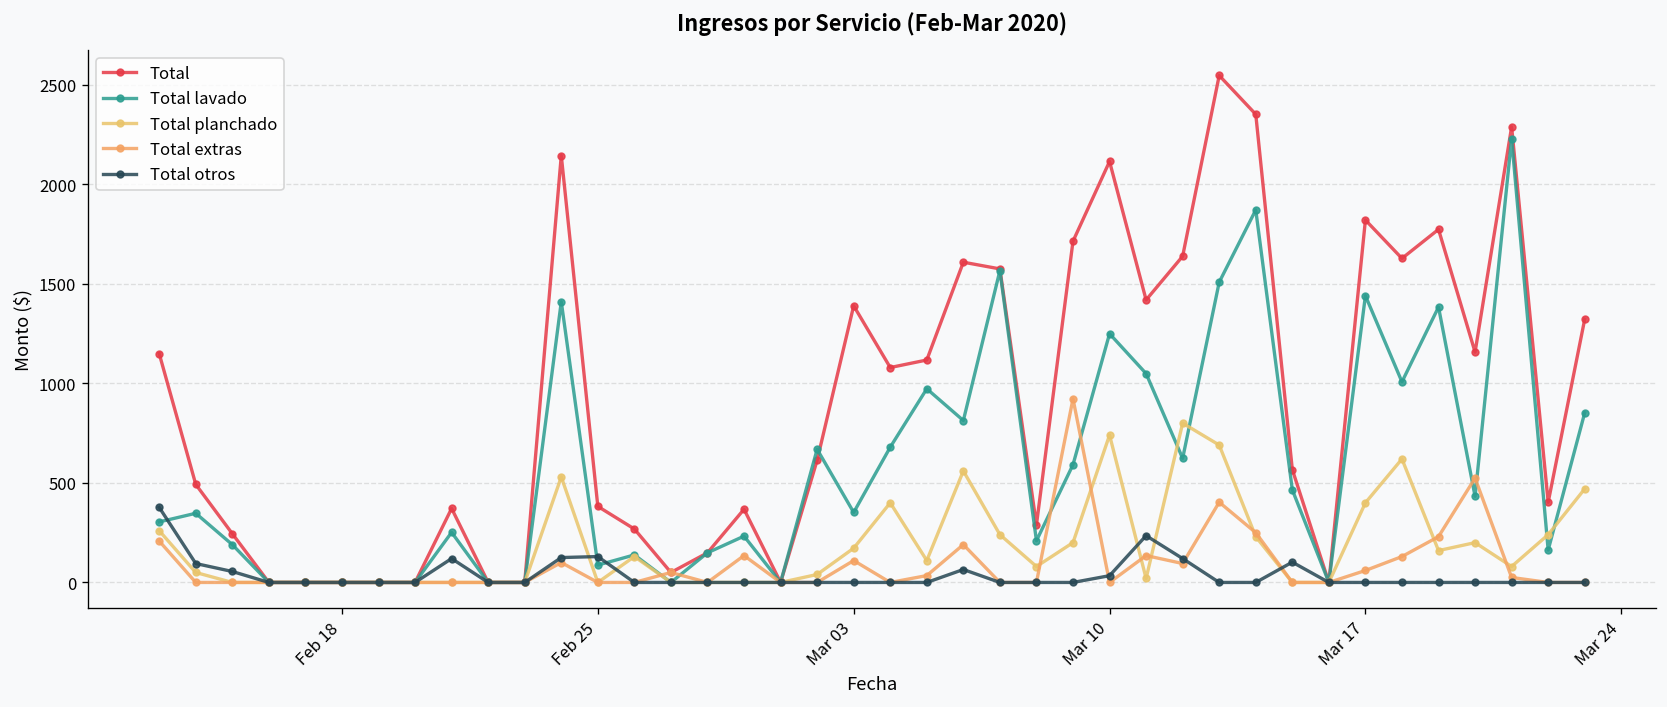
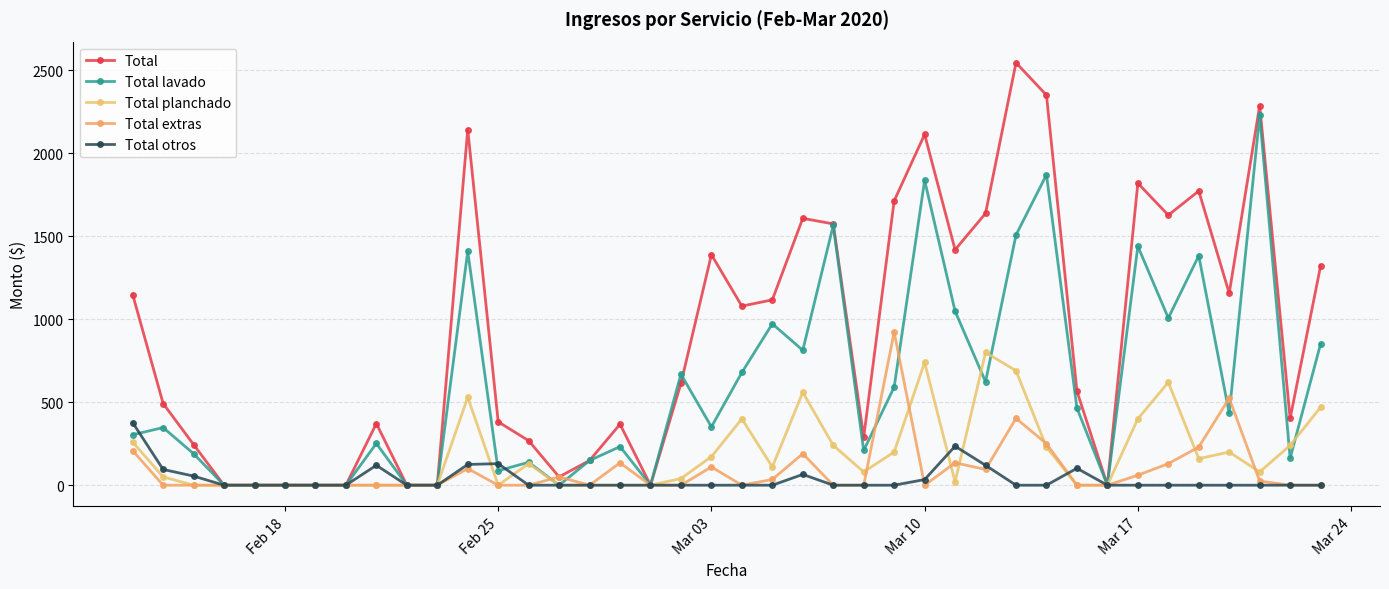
Total lavado, Mar 10: 1250 -> 1840
